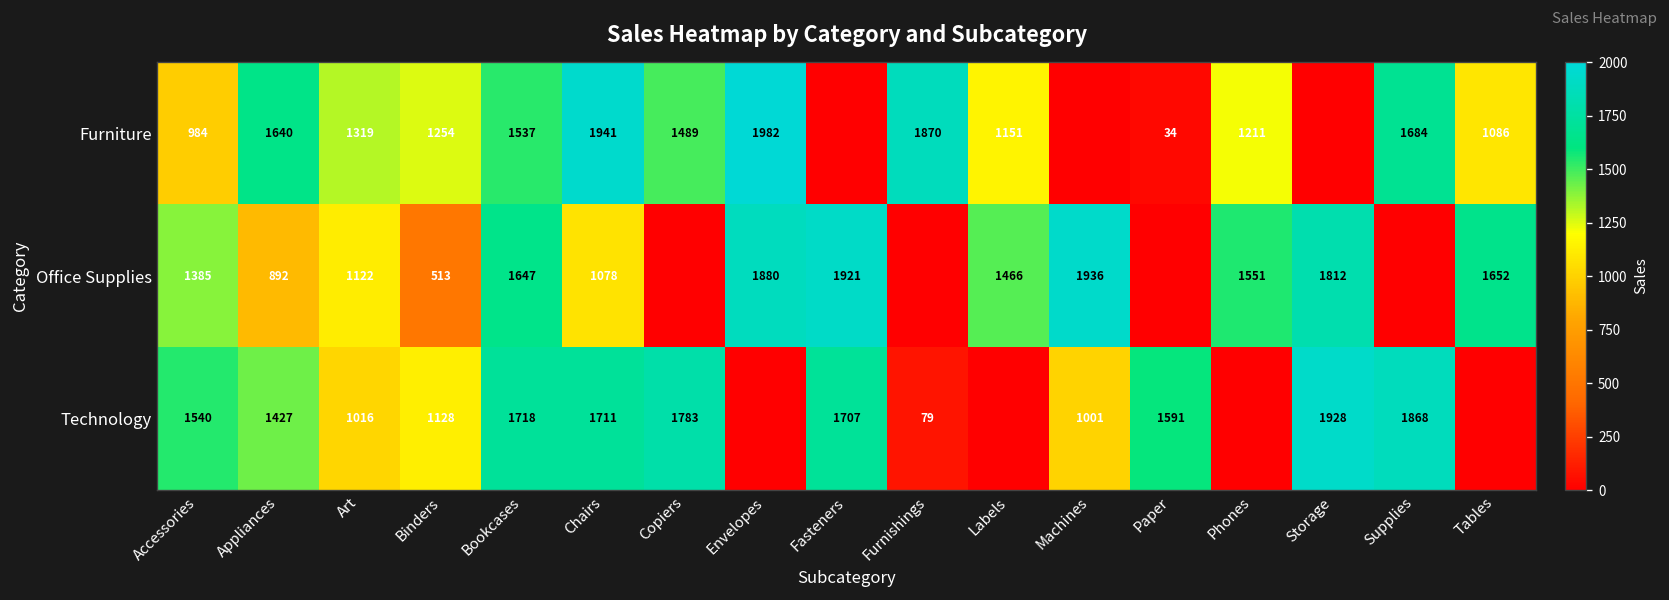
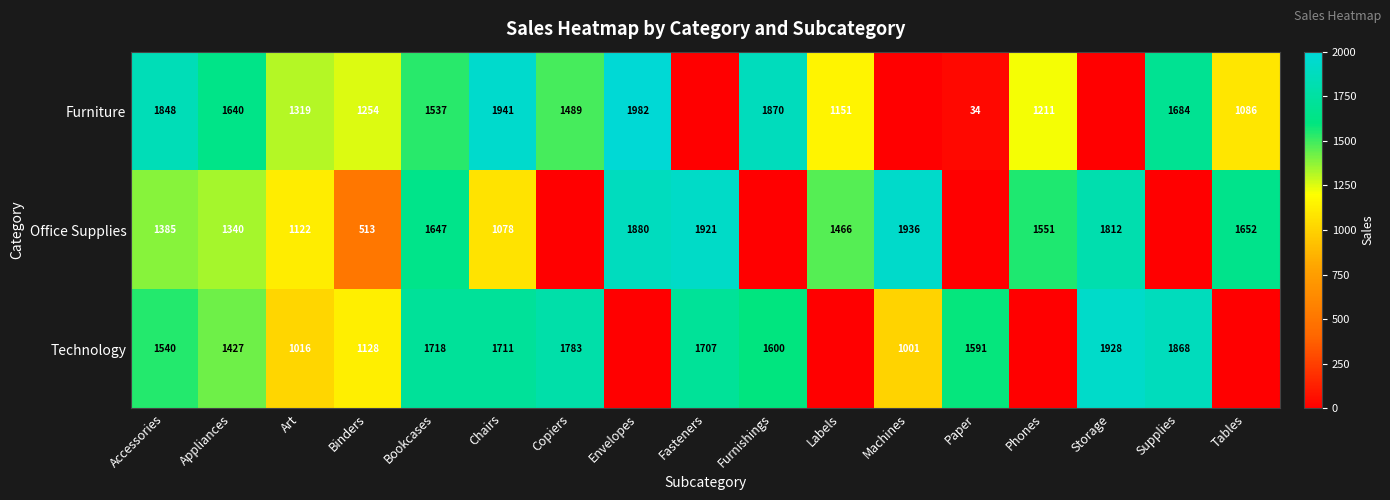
Furniture, Accessories: 984 -> 1848
Office Supplies, Appliances: 892 -> 1340
Technology, Furnishings: 79 -> 1600
